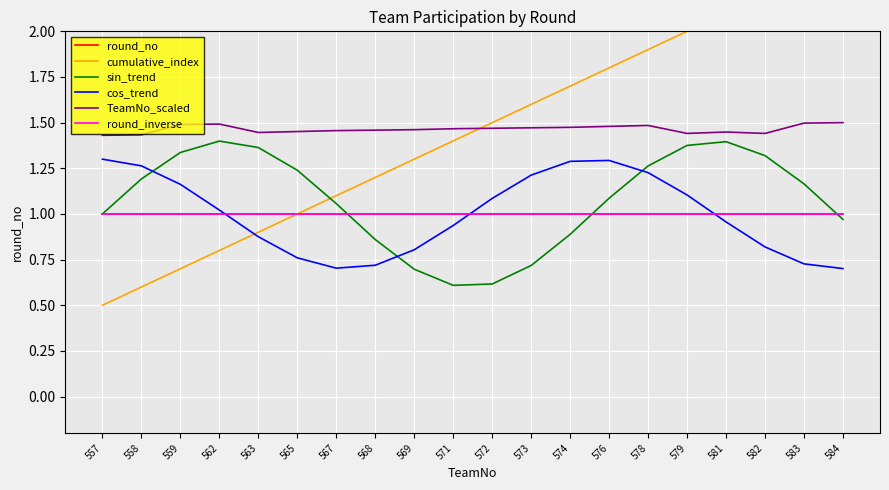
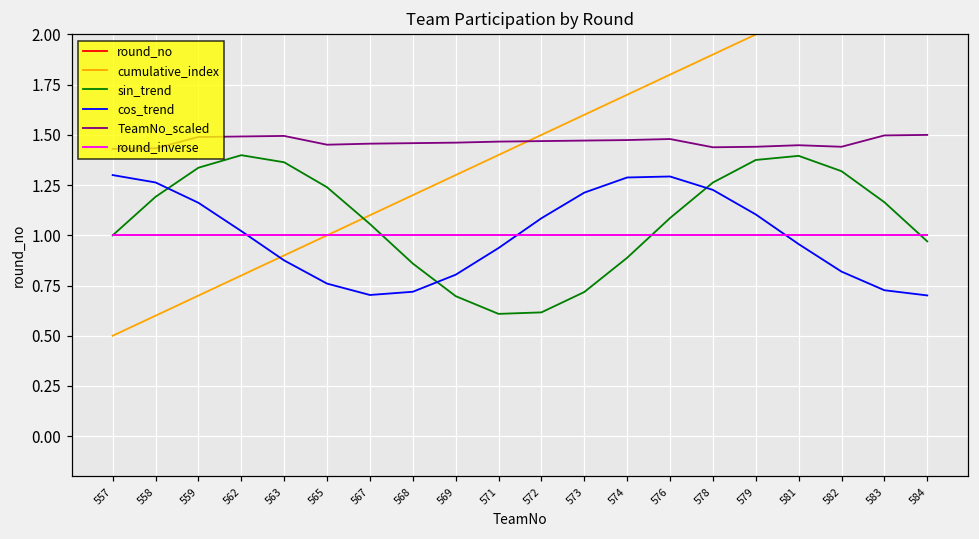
TeamNo_scaled, 563: 1.45 -> 1.49
TeamNo_scaled, 578: 1.48 -> 1.44
